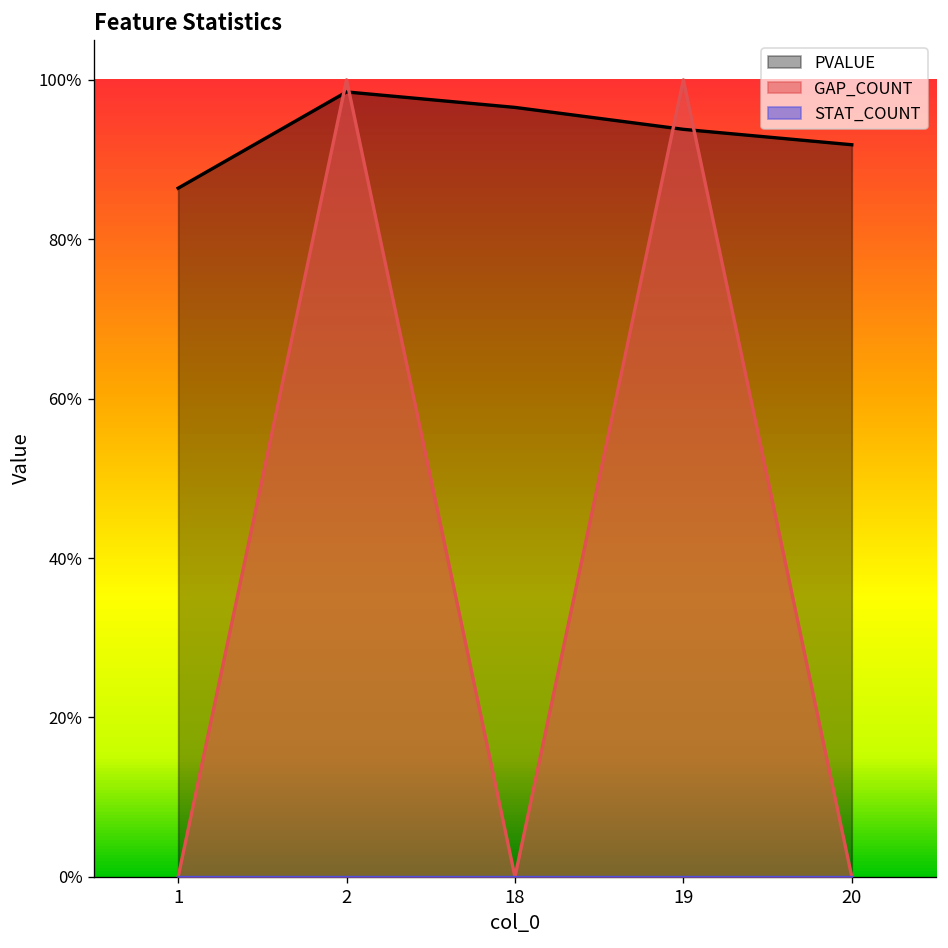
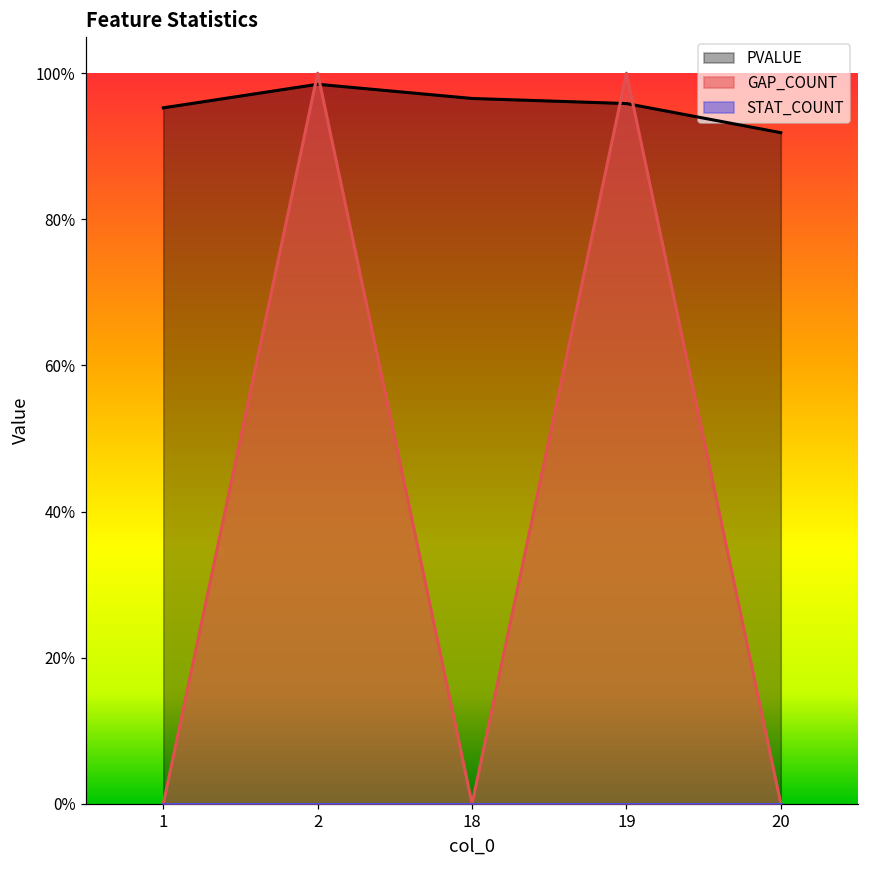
PVALUE, 1: 86% -> 95%
PVALUE, 19: 94% -> 96%
